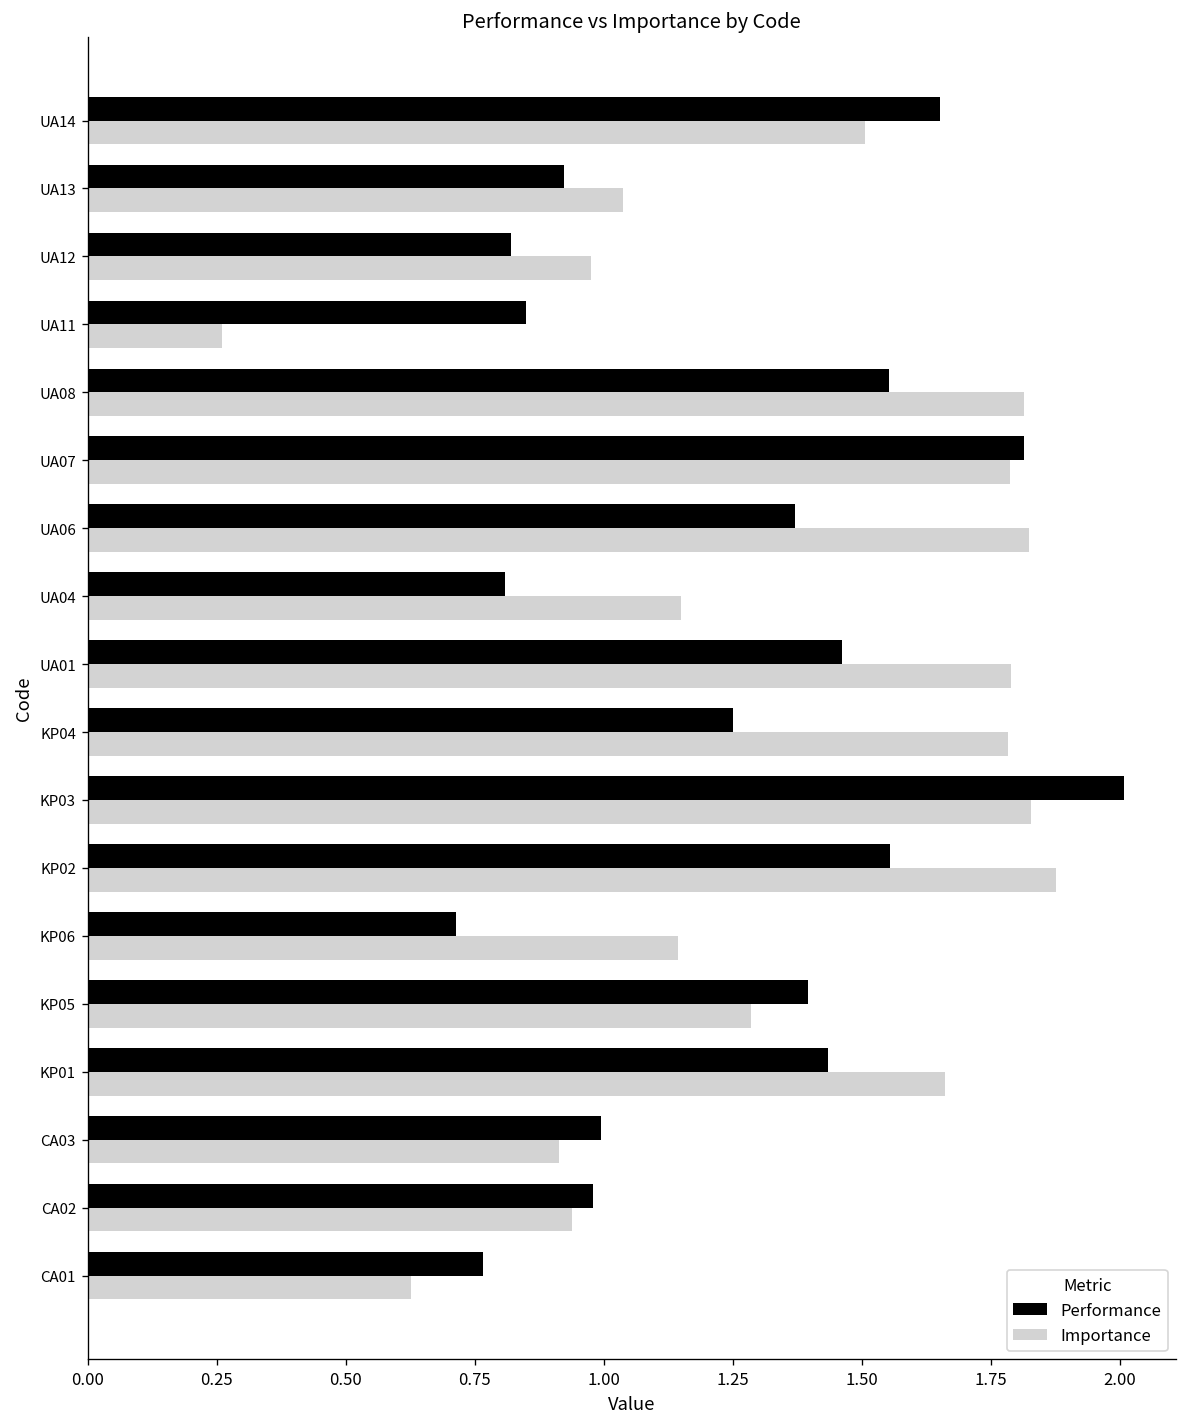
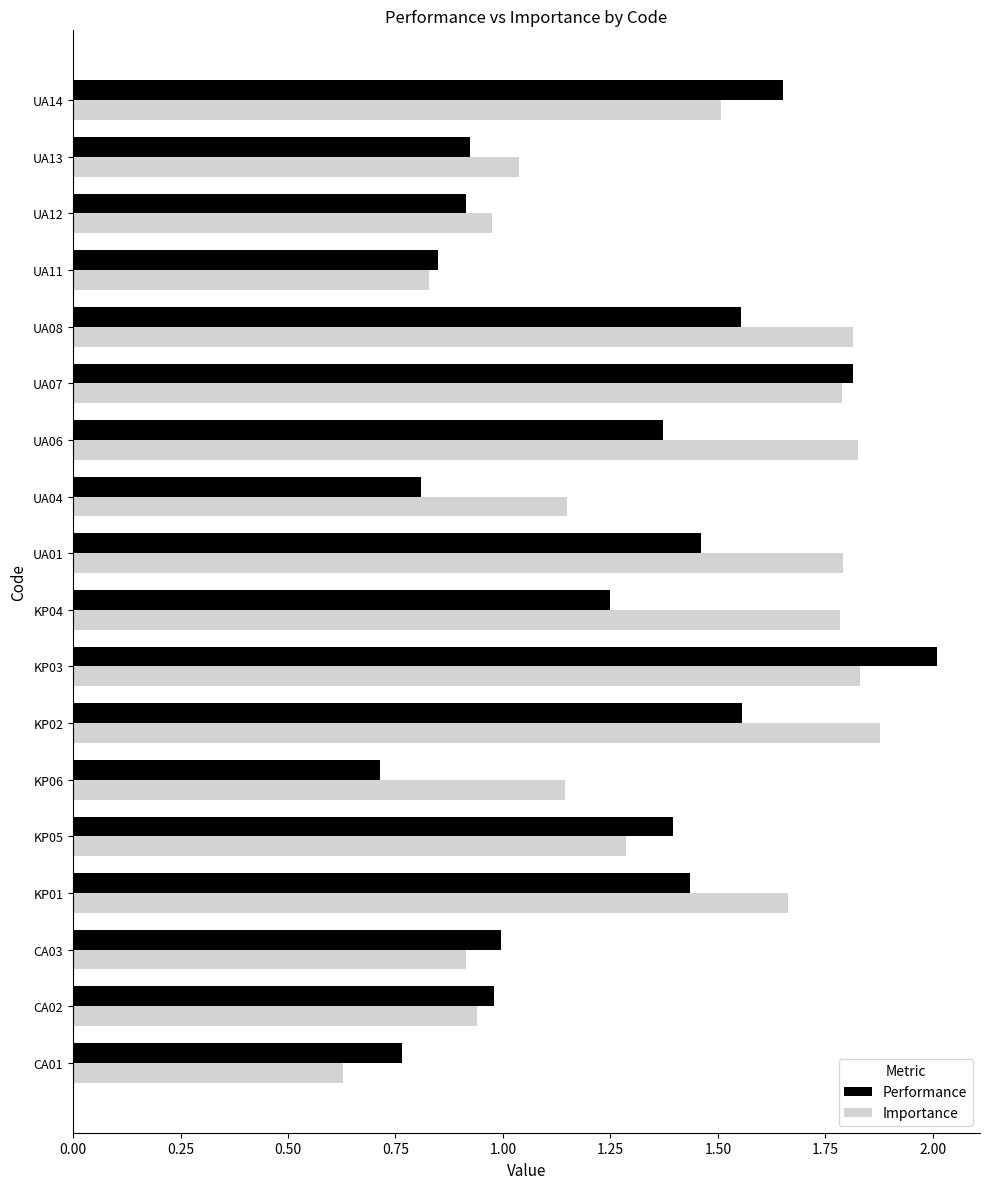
Performance, UA12: 0.82 -> 0.91
Importance, UA11: 0.26 -> 0.83
